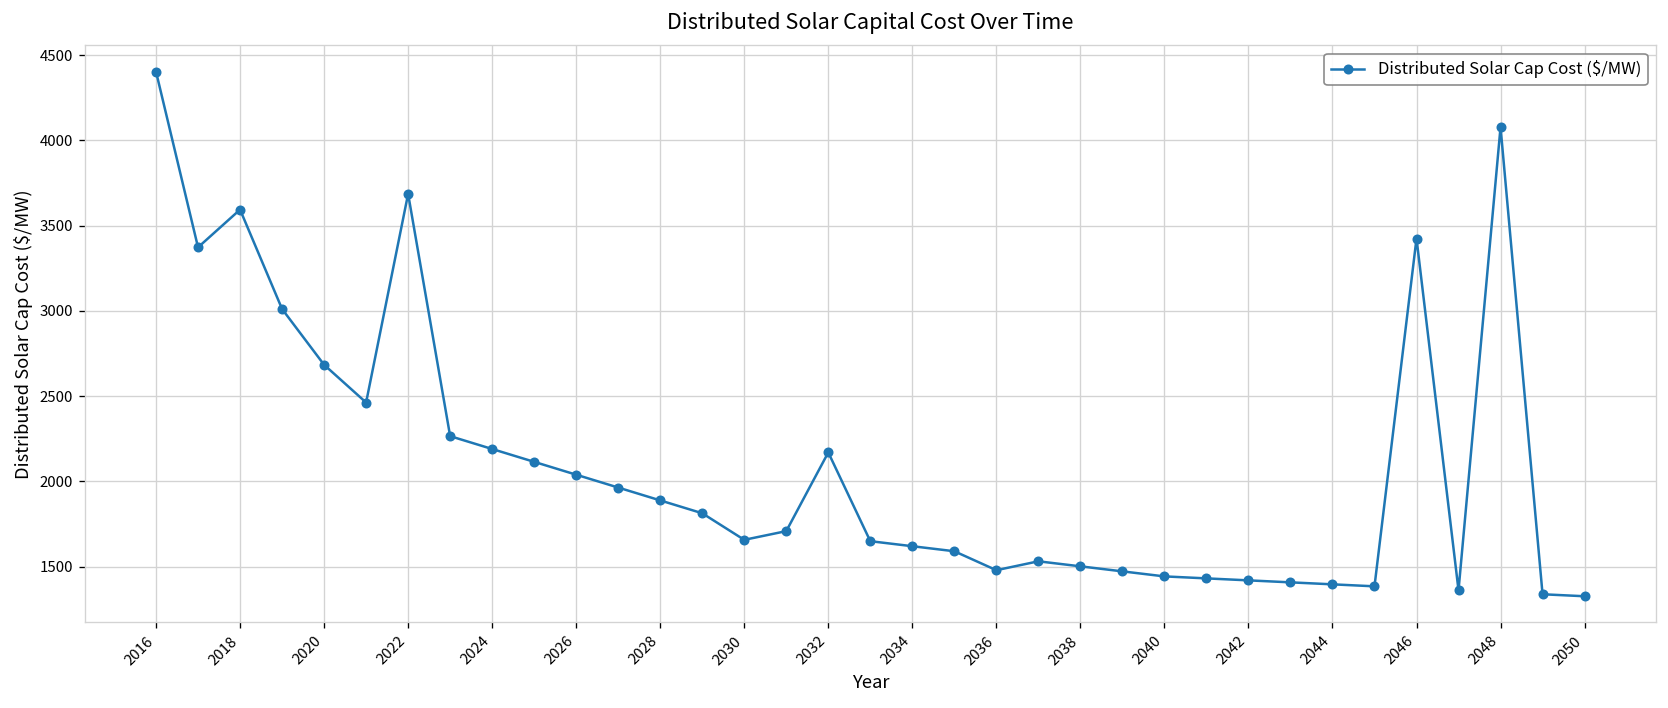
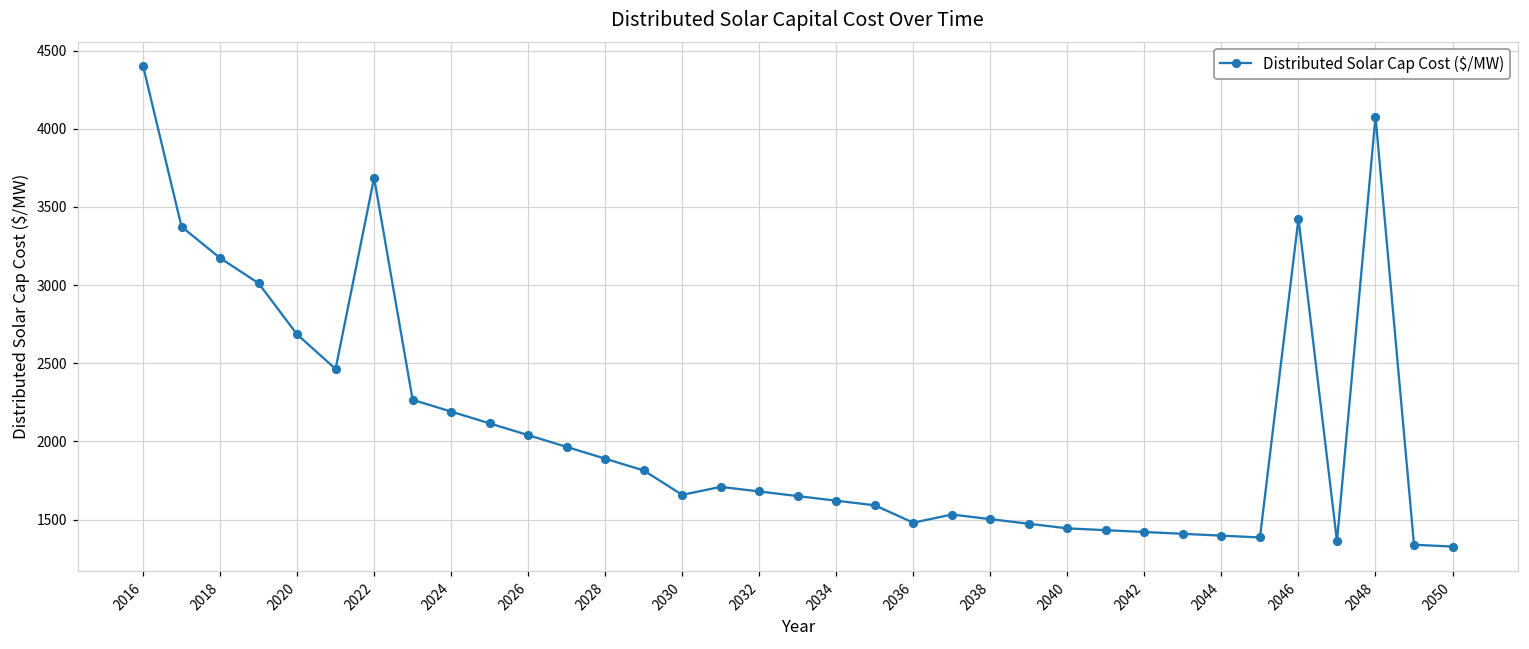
2018: 3590 -> 3170
2032: 2170 -> 1680
